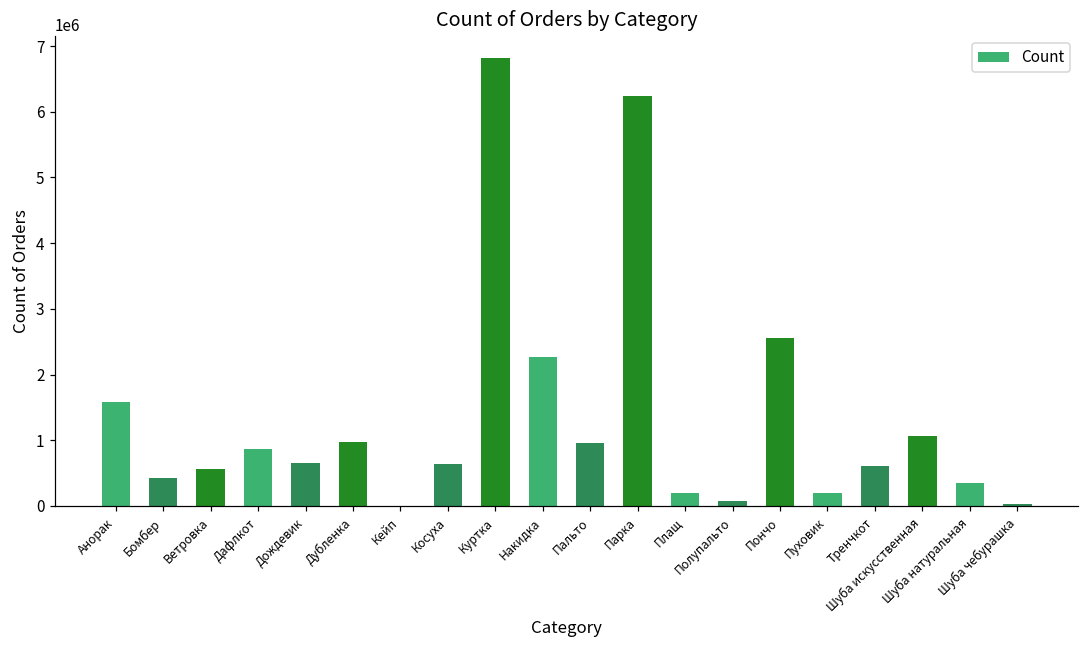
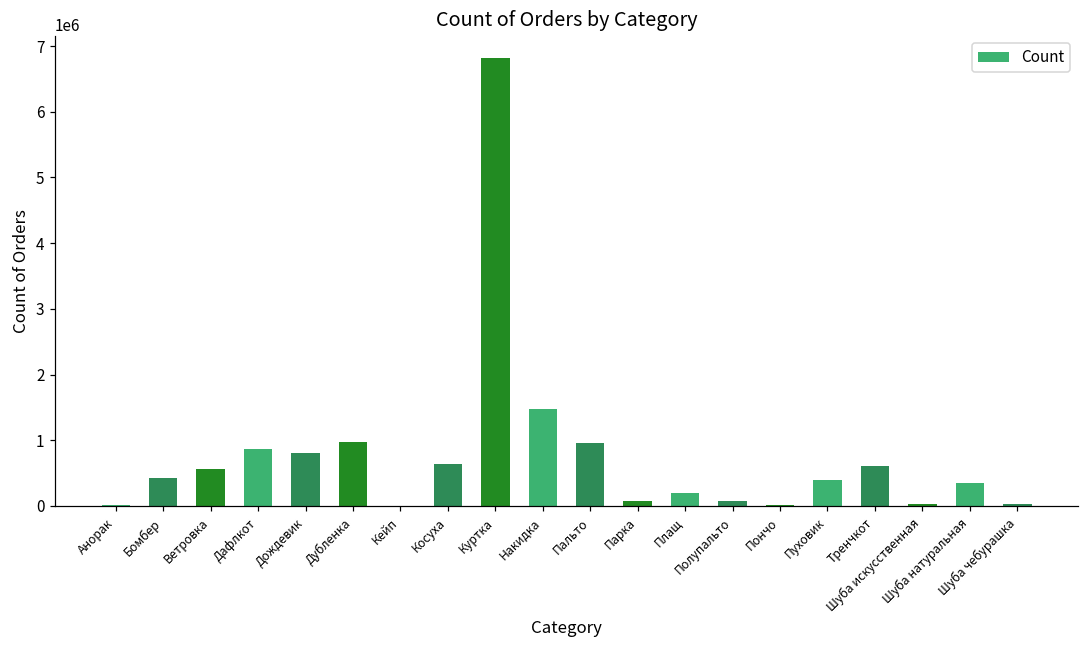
Анорак: 1600000 -> 0
Дождевик: 700000 -> 800000
Накидка: 2300000 -> 1500000
Парка: 6200000 -> 100000
Пончо: 2600000 -> 0
Пуховик: 200000 -> 400000
Шуба искусственная: 1100000 -> 0
